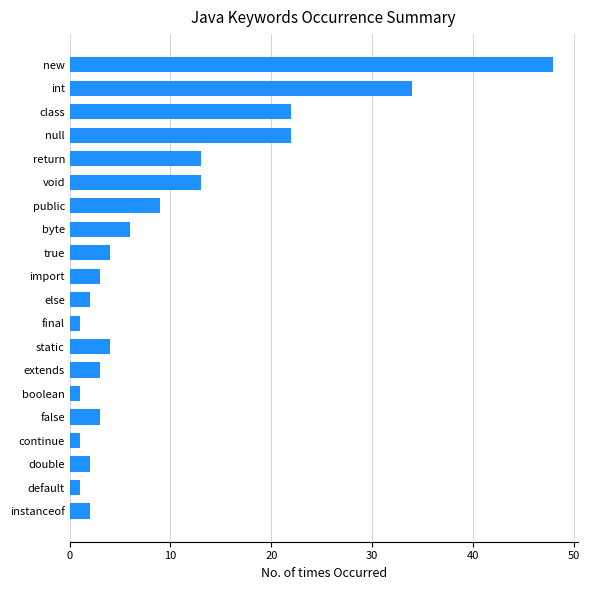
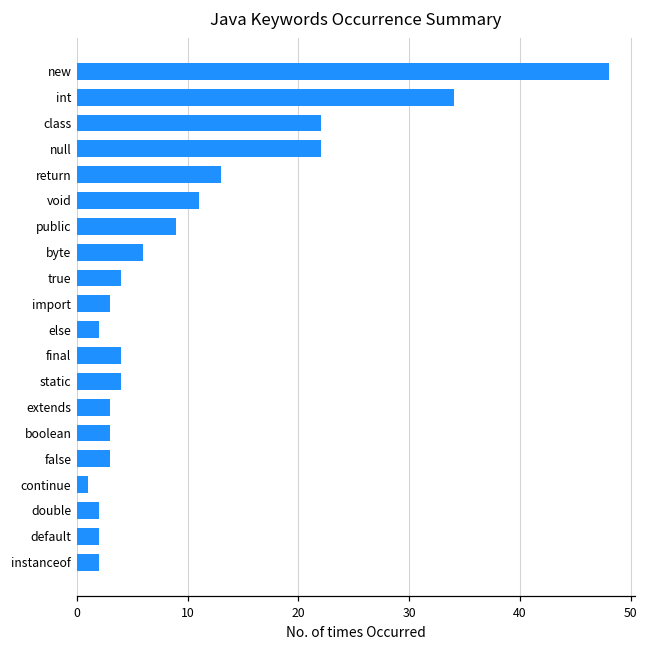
void: 13 -> 11
final: 1 -> 4
boolean: 1 -> 3
default: 1 -> 2
